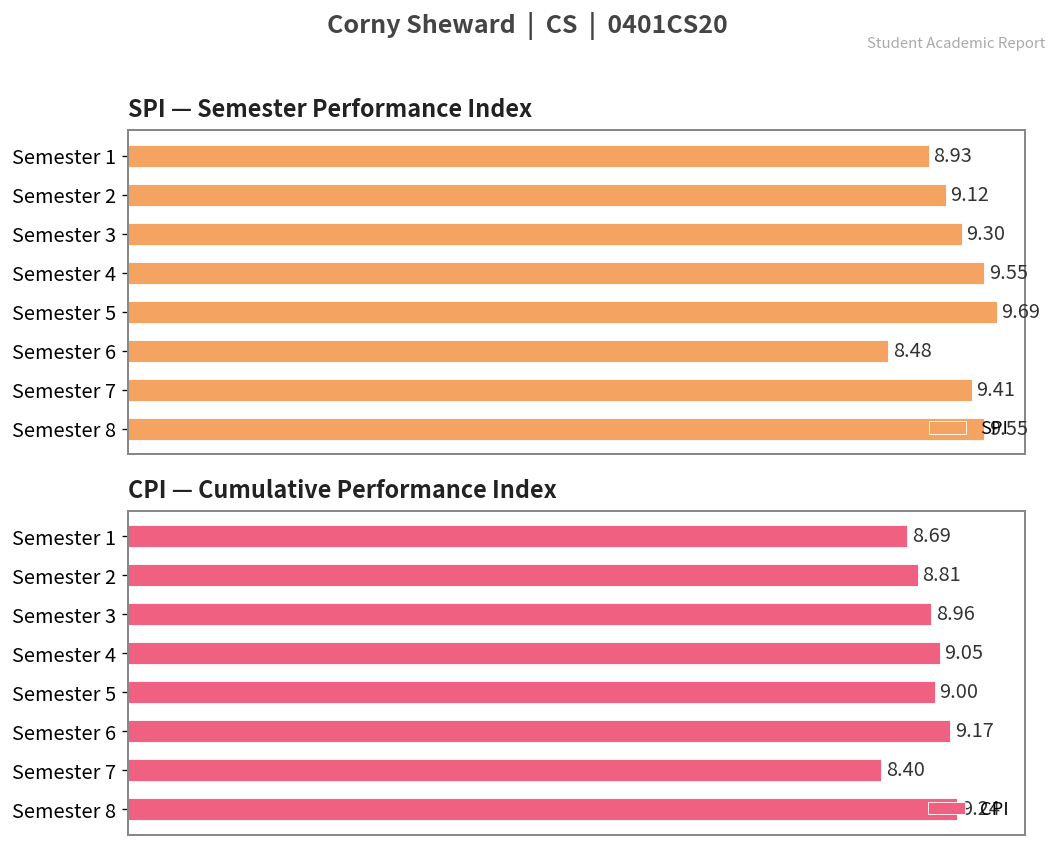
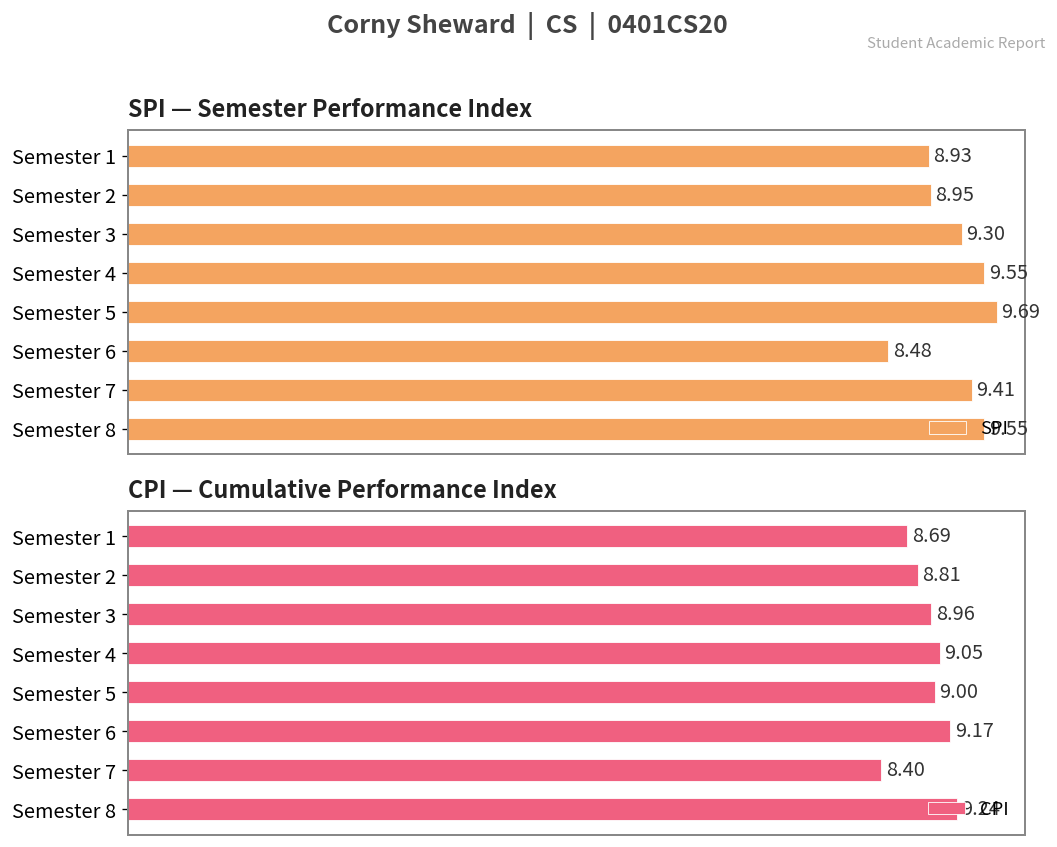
SPI — Semester Performance Index, Semester 2: 9.12 -> 8.95
